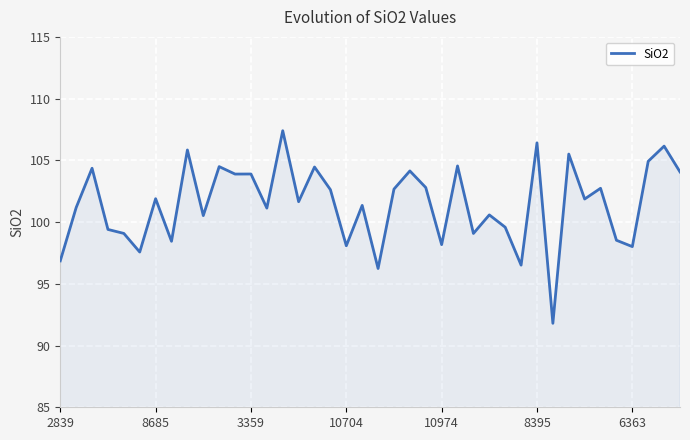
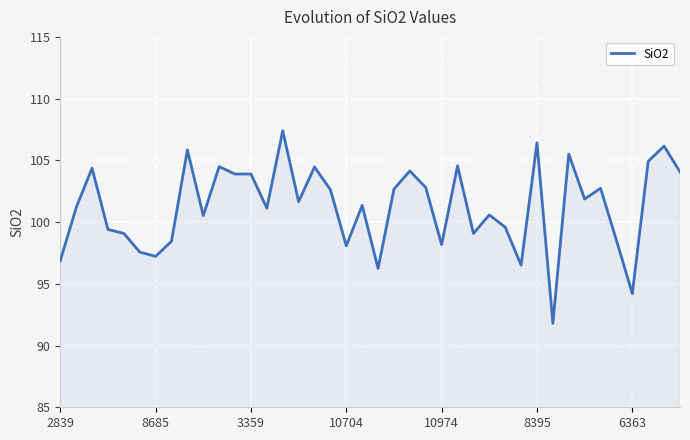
8685: 101.9 -> 97.2
6363: 98.0 -> 94.2
